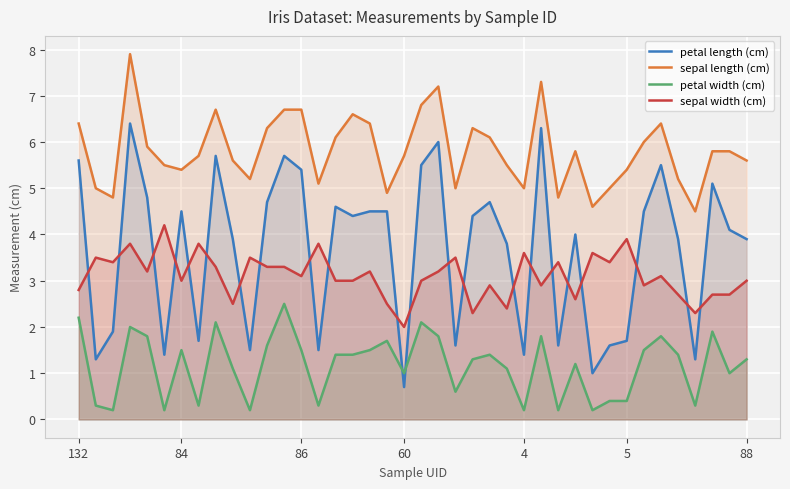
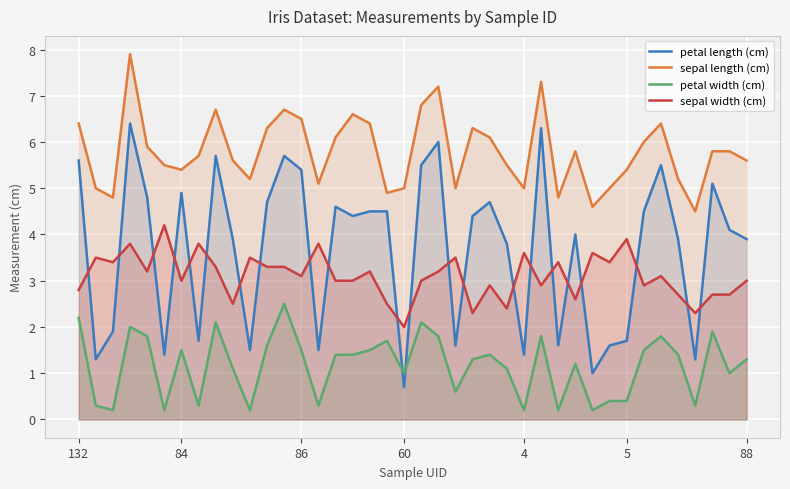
petal length (cm), 84: 4.5 -> 4.9
sepal length (cm), 86: 6.7 -> 6.5
sepal length (cm), 60: 5.7 -> 5.0
